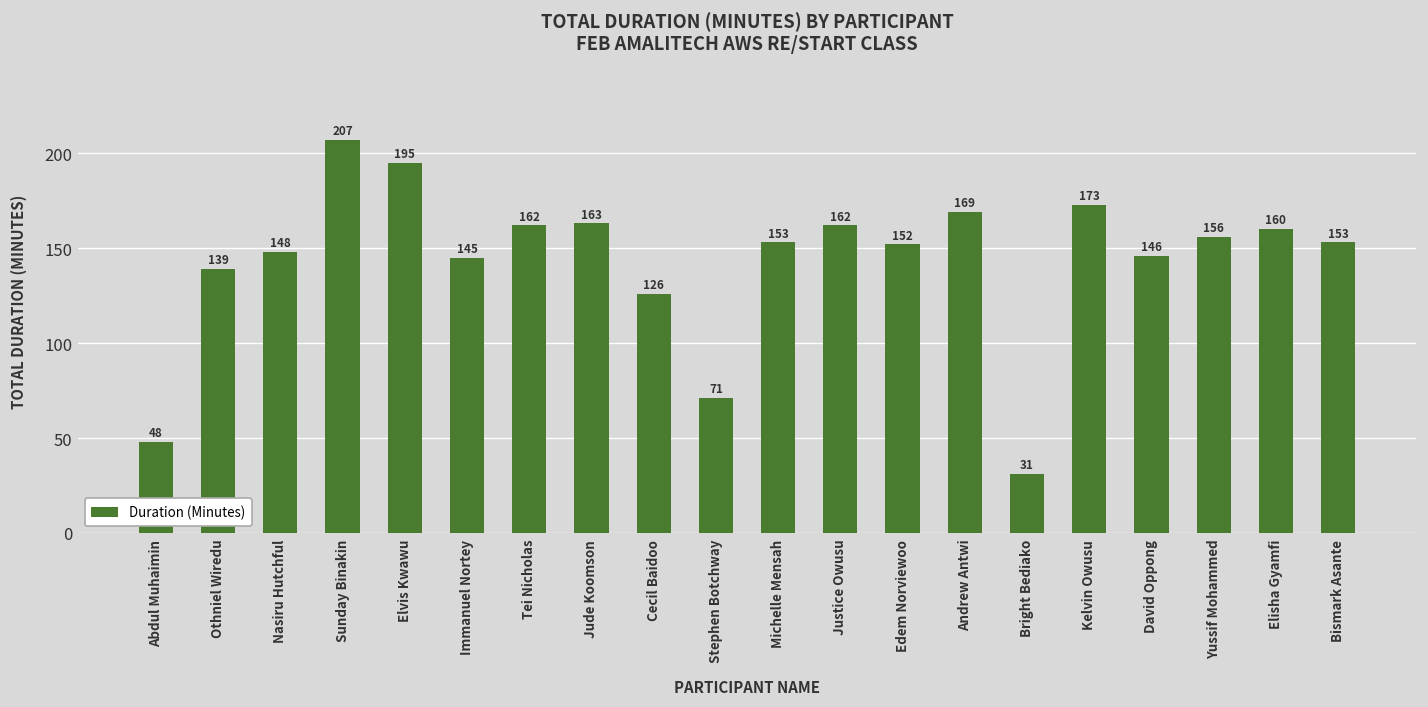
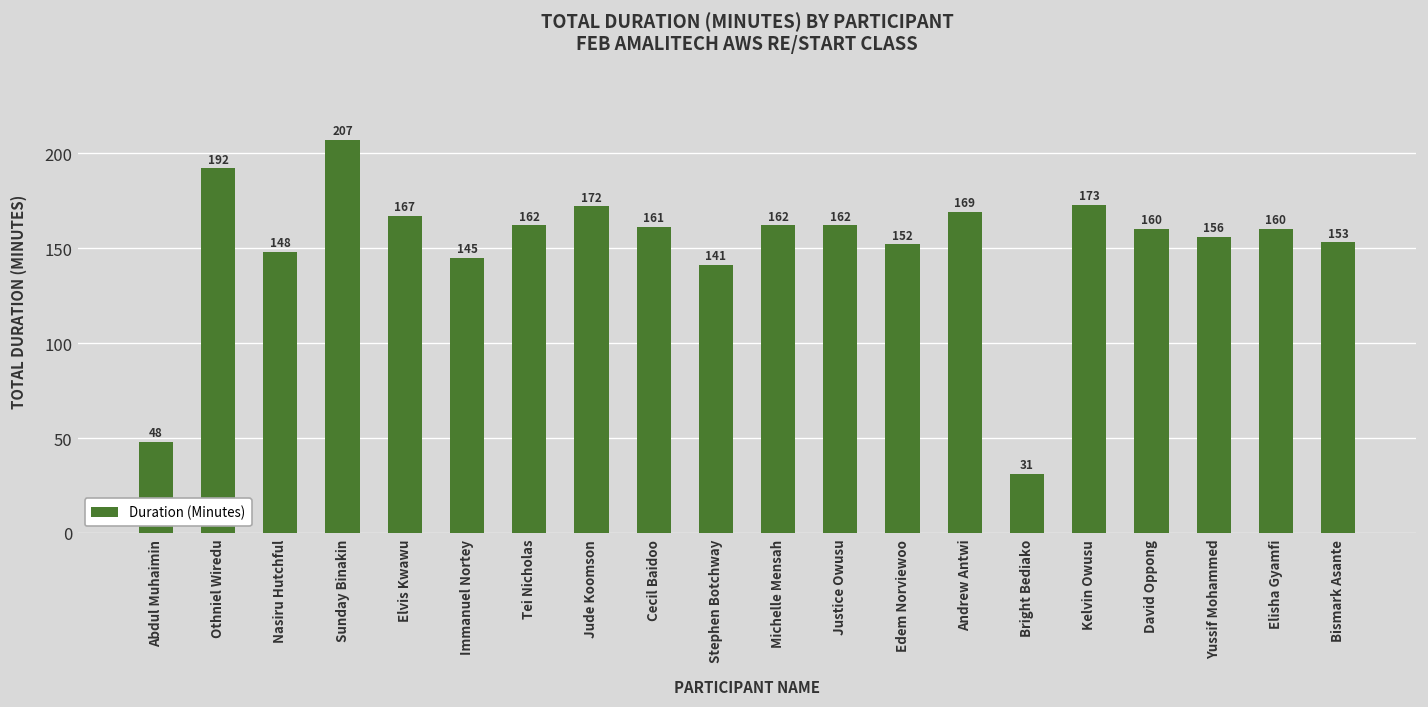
Othniel Wiredu: 139 -> 192
Elvis Kwawu: 195 -> 167
Jude Koomson: 163 -> 172
Cecil Baidoo: 126 -> 161
Stephen Botchway: 71 -> 141
Michelle Mensah: 153 -> 162
David Oppong: 146 -> 160
